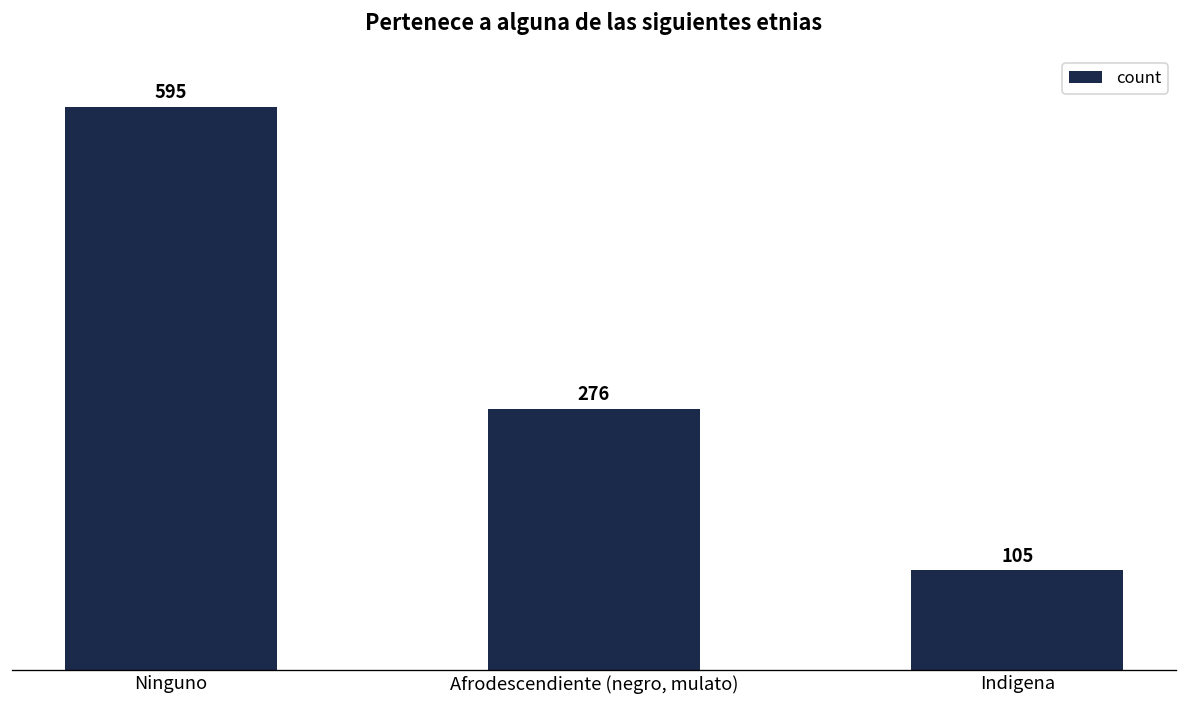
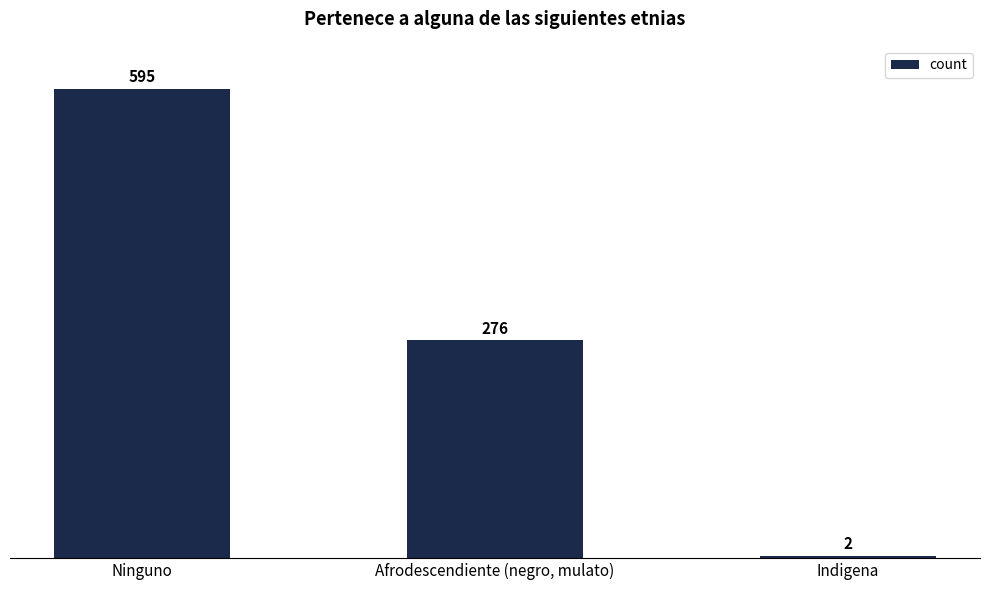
Indigena: 105 -> 2
